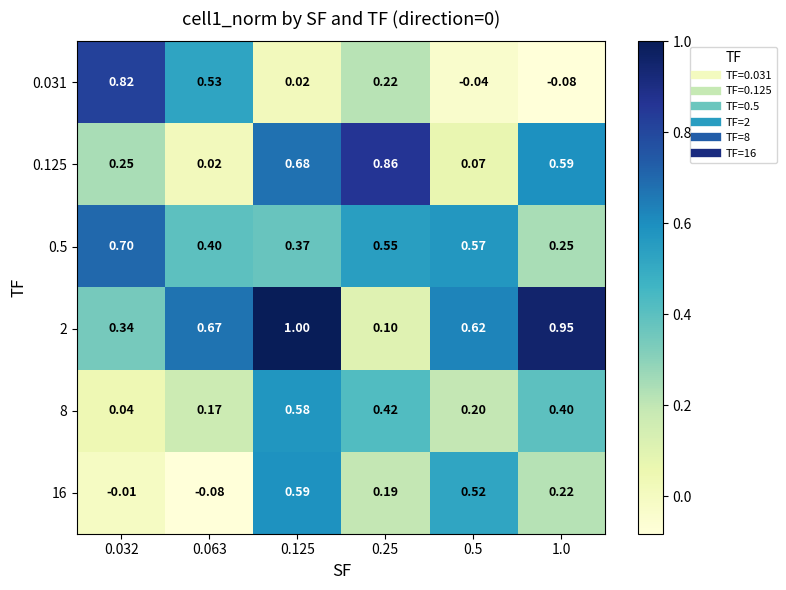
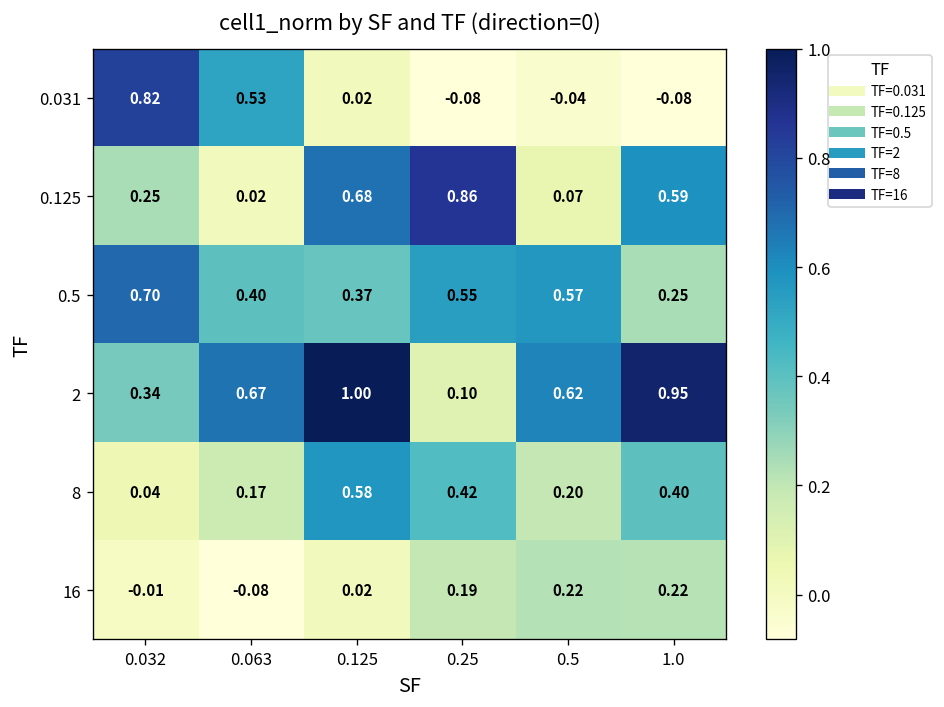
0.031, 0.25: 0.22 -> -0.08
16, 0.125: 0.59 -> 0.02
16, 0.5: 0.52 -> 0.22
